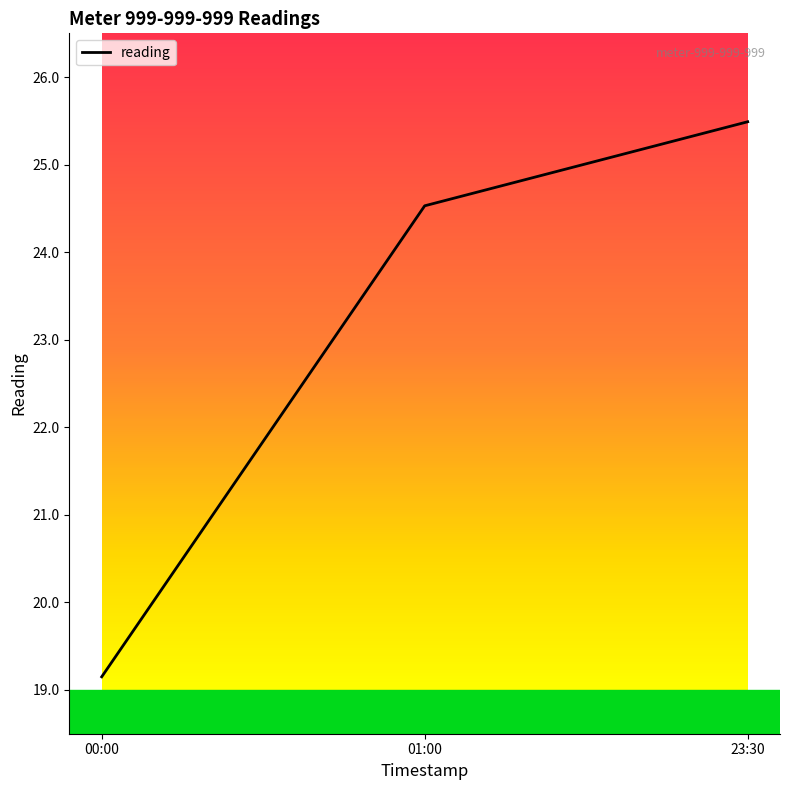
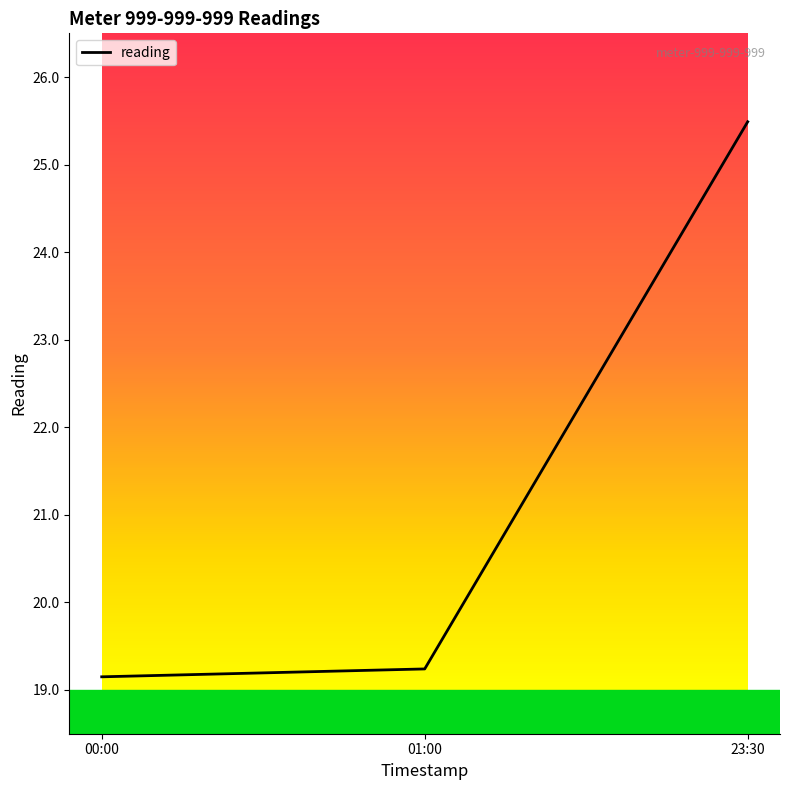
01:00: 24.5 -> 19.2
